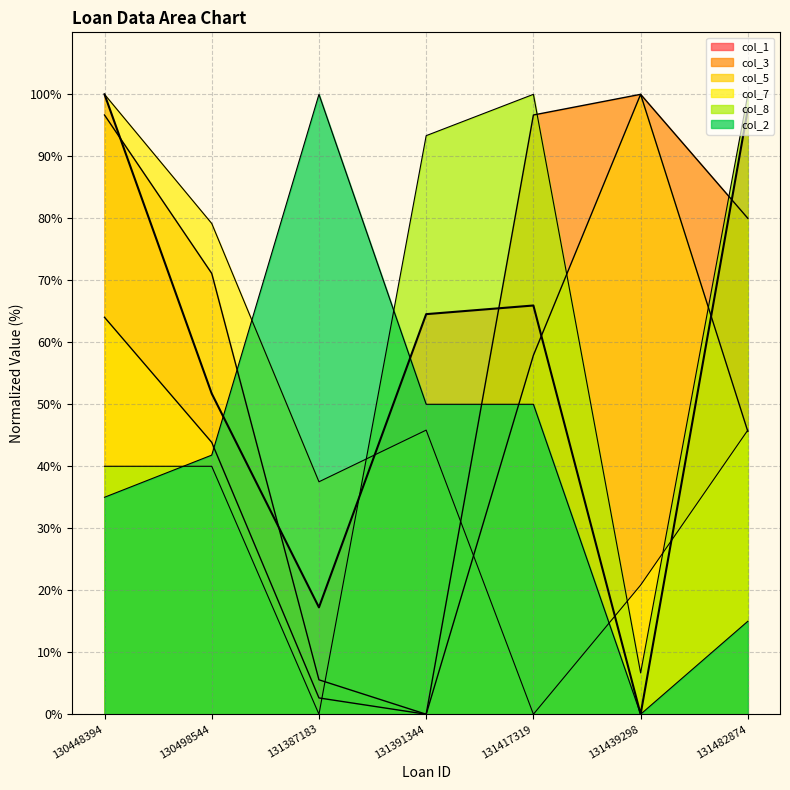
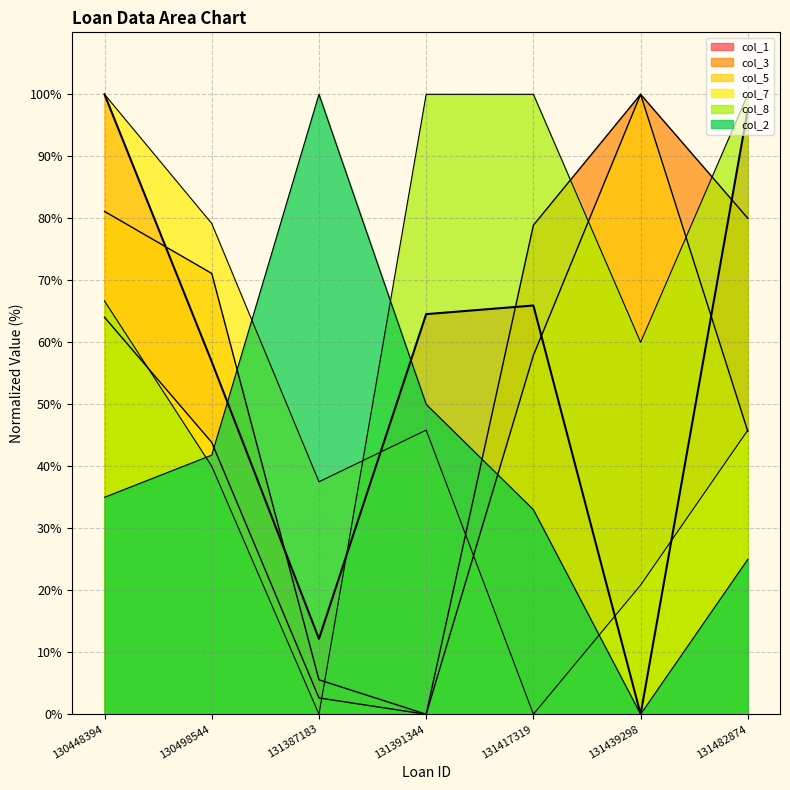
col_3, 130448394: 97% -> 81%
col_8, 130448394: 40% -> 67%
col_1, 130498544: 52% -> 57%
col_1, 131387183: 17% -> 12%
col_8, 131391344: 93% -> 100%
col_3, 131417319: 97% -> 79%
col_2, 131417319: 50% -> 33%
col_8, 131439298: 7% -> 60%
col_2, 131482874: 15% -> 25%
